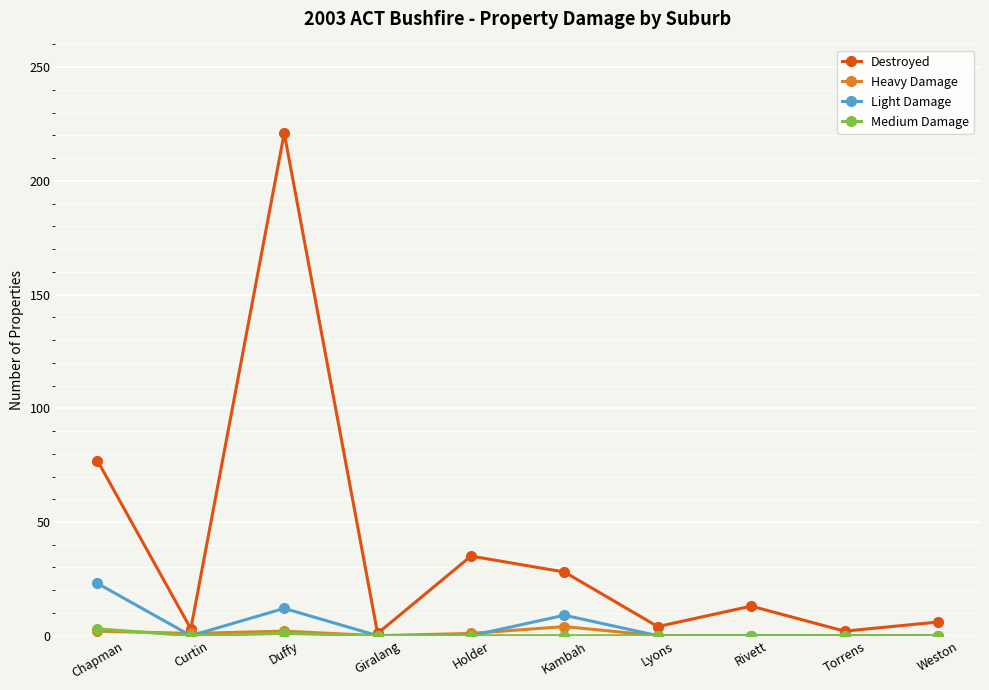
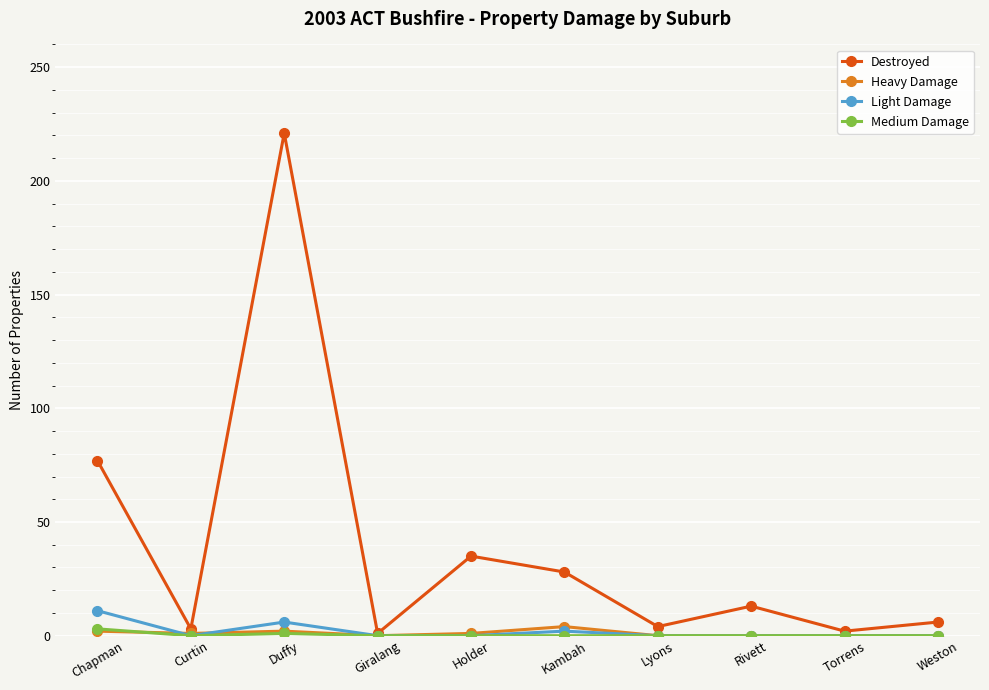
Light Damage, Chapman: 23 -> 11
Light Damage, Duffy: 12 -> 6
Light Damage, Kambah: 9 -> 2
